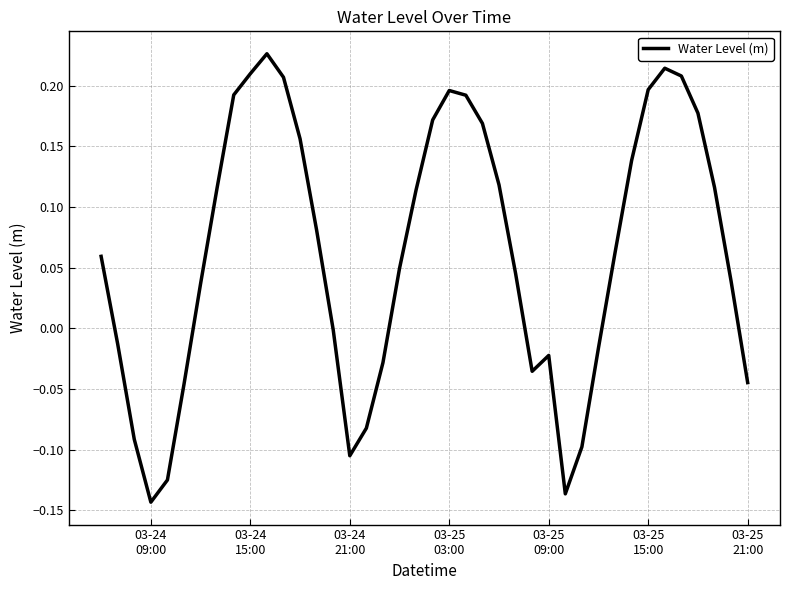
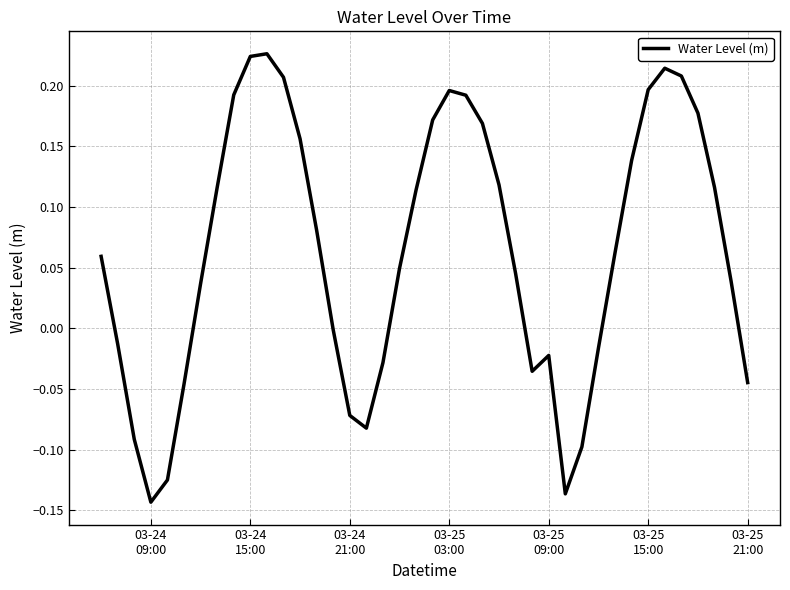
03-24 15:00: 0.210 -> 0.224
03-24 21:00: -0.105 -> -0.072
